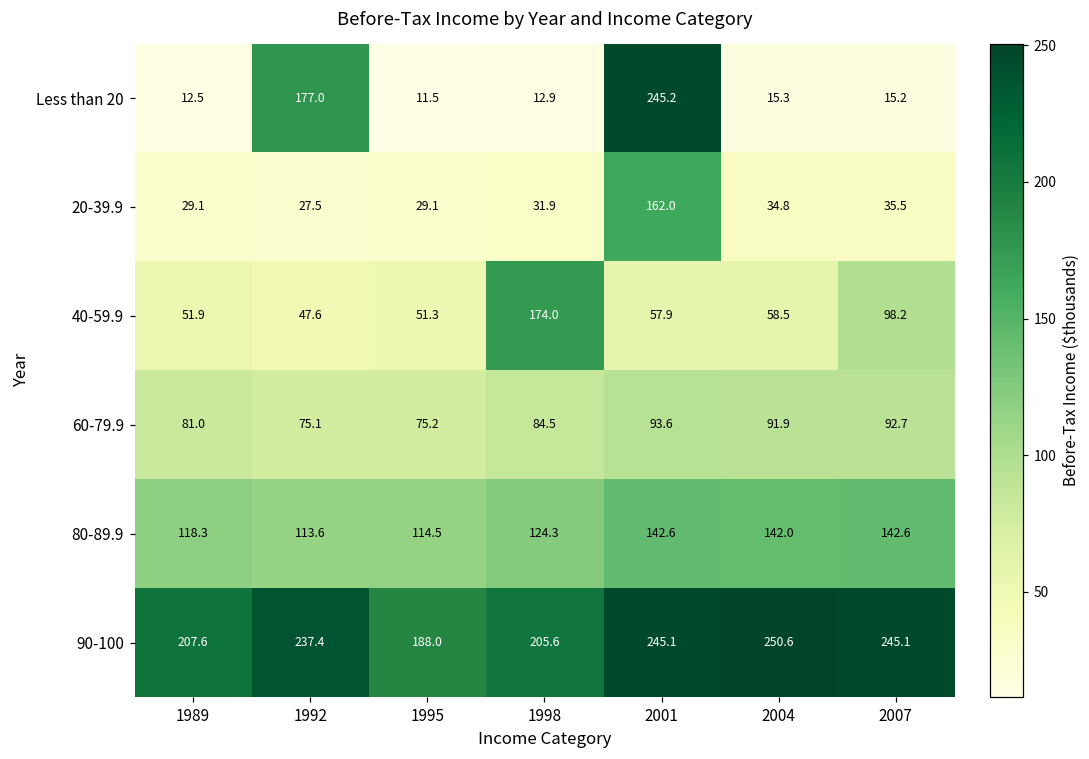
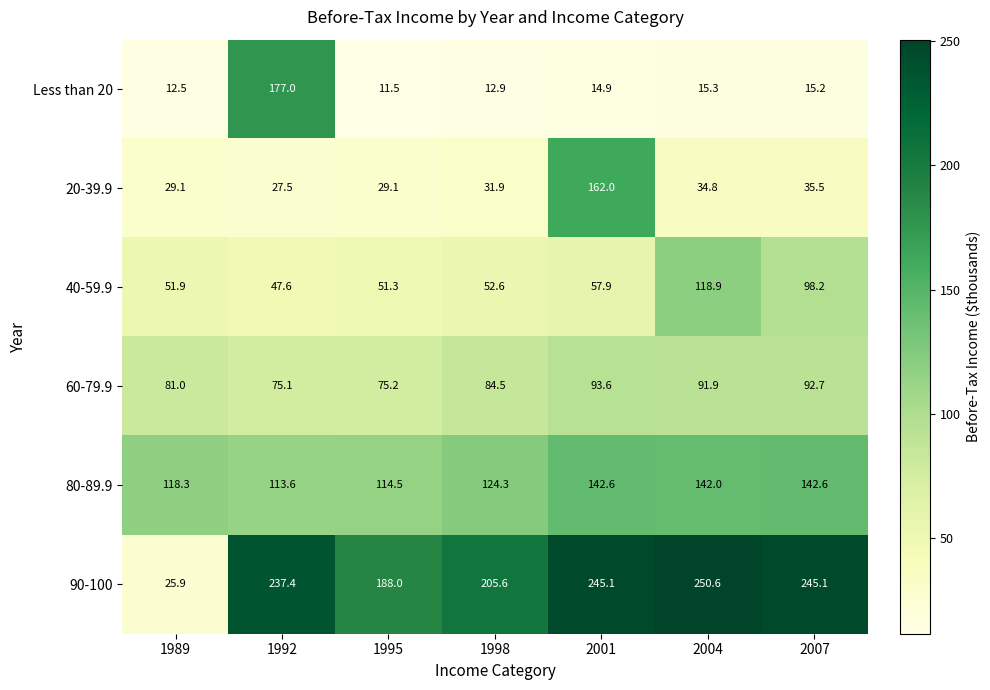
Less than 20, 2001: 245.2 -> 14.9
40-59.9, 1998: 174.0 -> 52.6
40-59.9, 2004: 58.5 -> 118.9
90-100, 1989: 207.6 -> 25.9
